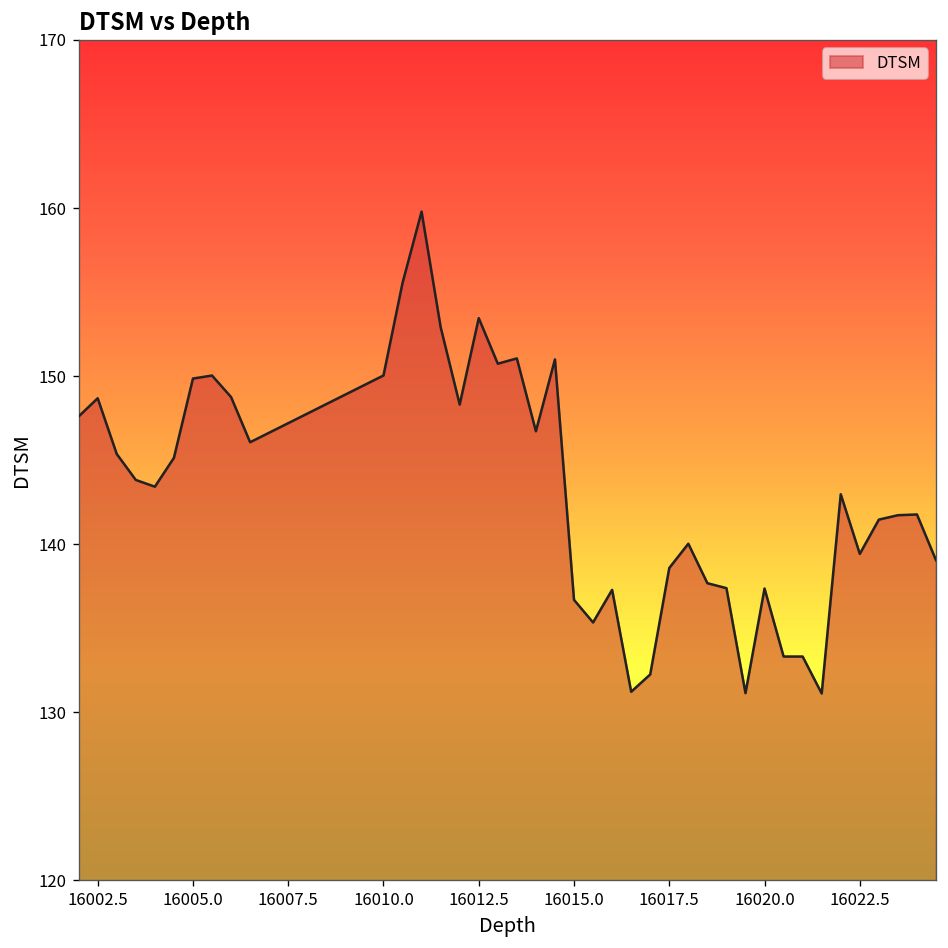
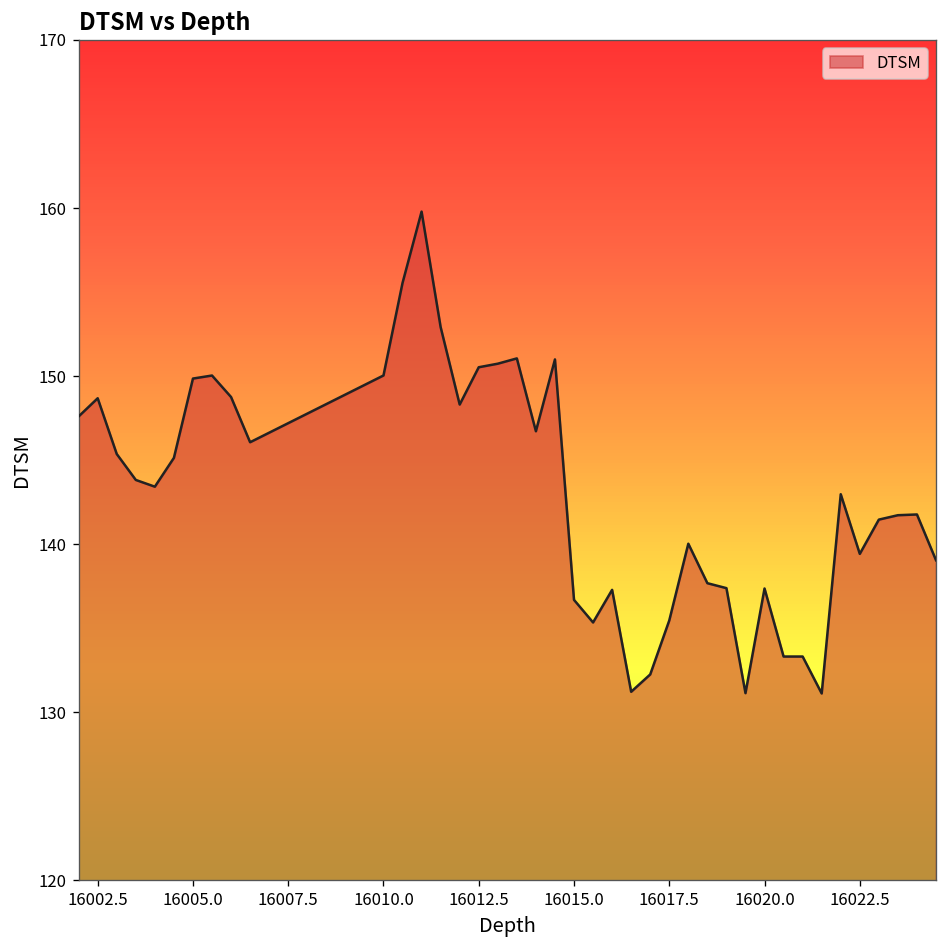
16012.5: 153.5 -> 150.5
16017.5: 138.6 -> 135.5
